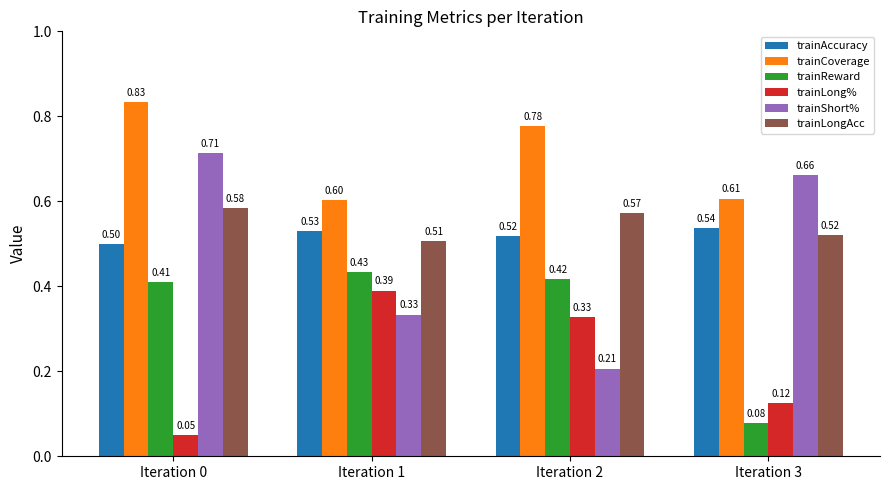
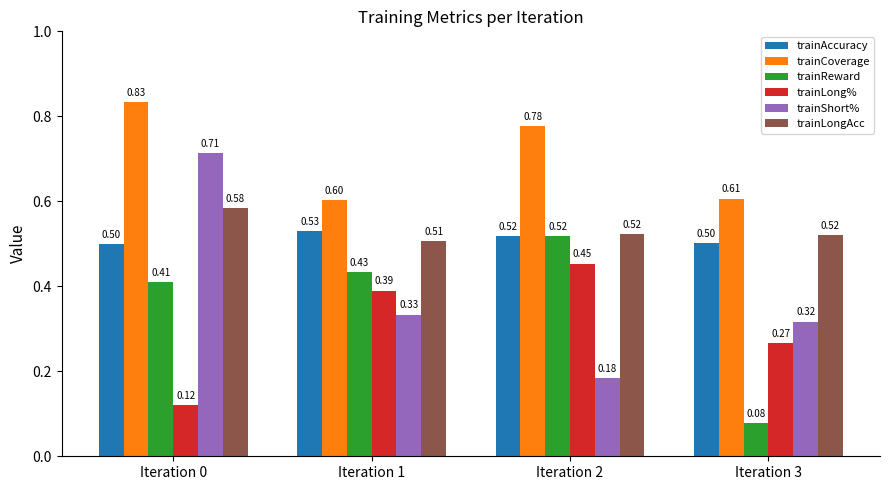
trainLong%, Iteration 0: 0.05 -> 0.12
trainReward, Iteration 2: 0.42 -> 0.52
trainLong%, Iteration 2: 0.33 -> 0.45
trainShort%, Iteration 2: 0.21 -> 0.18
trainLongAcc, Iteration 2: 0.57 -> 0.52
trainAccuracy, Iteration 3: 0.54 -> 0.50
trainLong%, Iteration 3: 0.12 -> 0.27
trainShort%, Iteration 3: 0.66 -> 0.32
